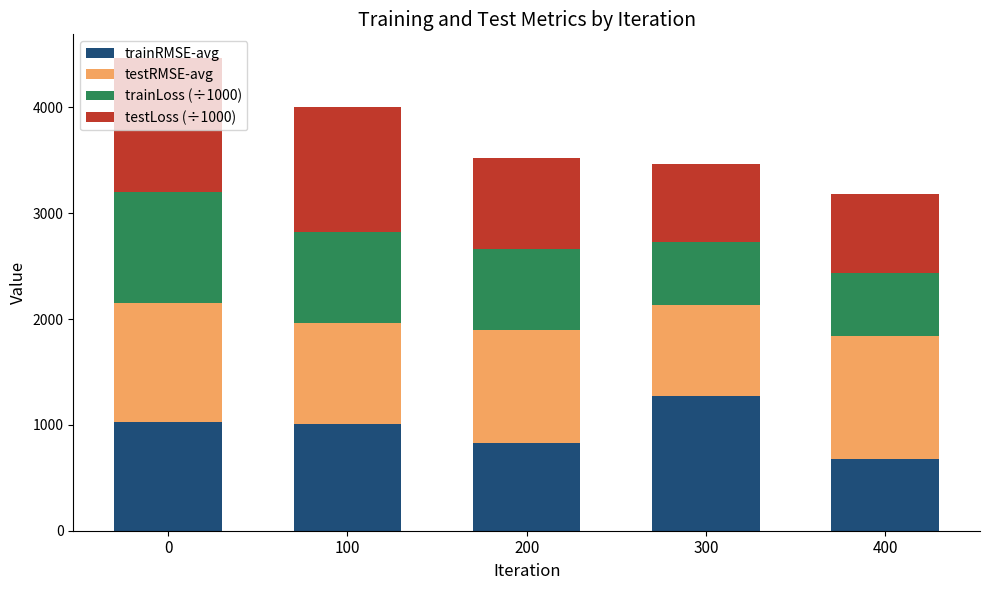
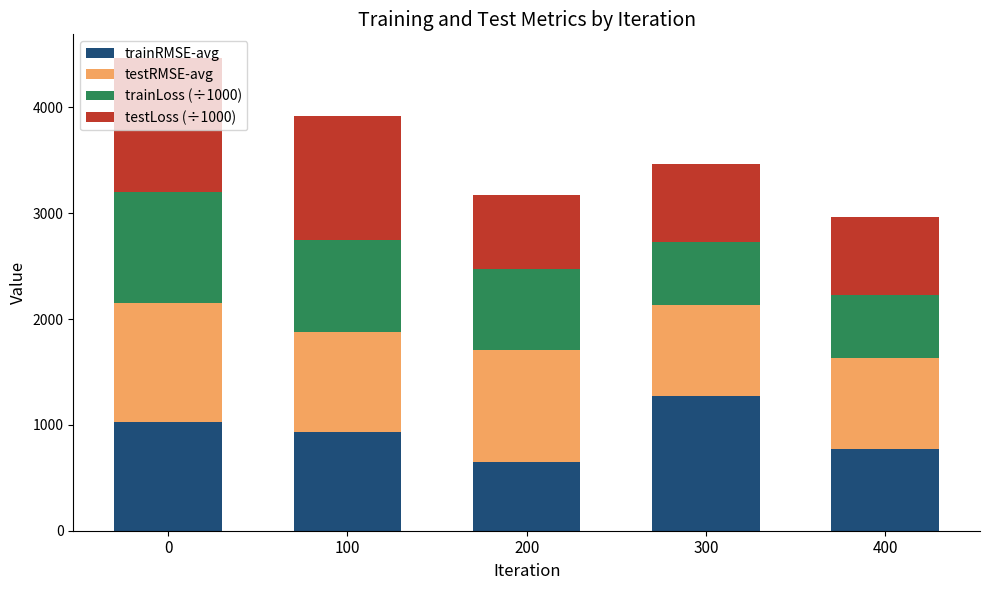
trainRMSE-avg, 100: 1010 -> 930
trainRMSE-avg, 200: 830 -> 650
testLoss (÷1000), 200: 860 -> 700
trainRMSE-avg, 400: 680 -> 770
testRMSE-avg, 400: 1170 -> 860
